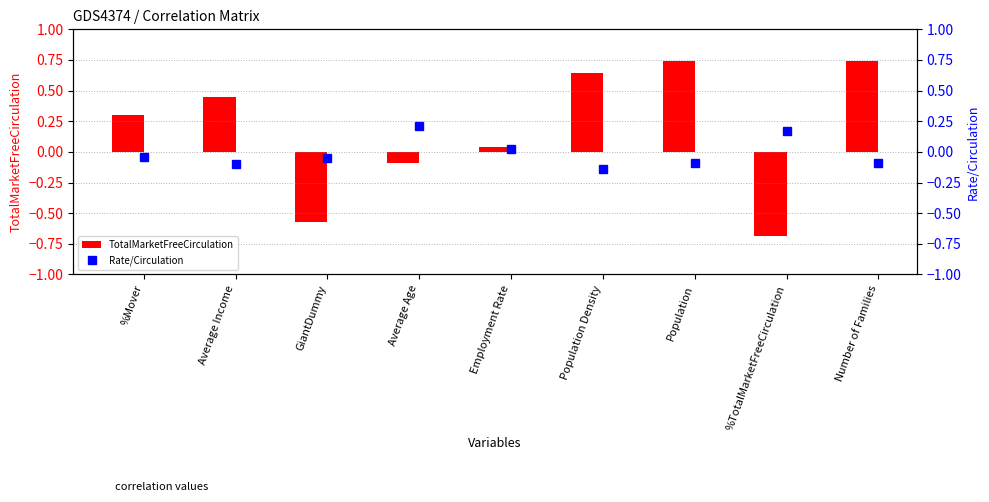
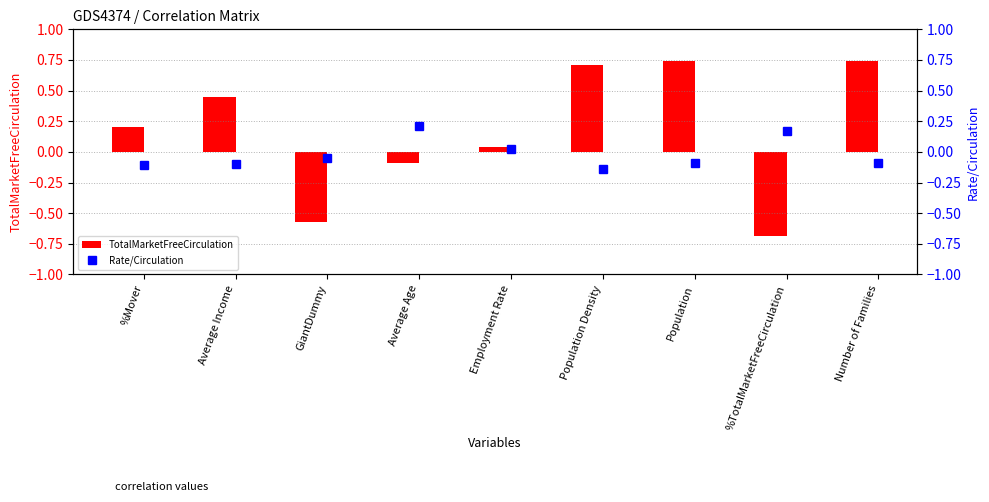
TotalMarketFreeCirculation, %Mover: 0.3 -> 0.2
TotalMarketFreeCirculation, Population Density: 0.64 -> 0.71
Rate/Circulation, %Mover: -0.04 -> -0.11
